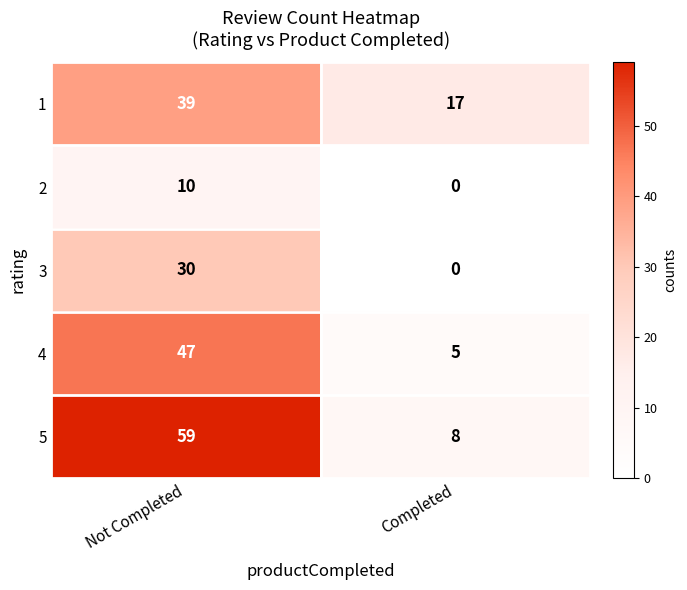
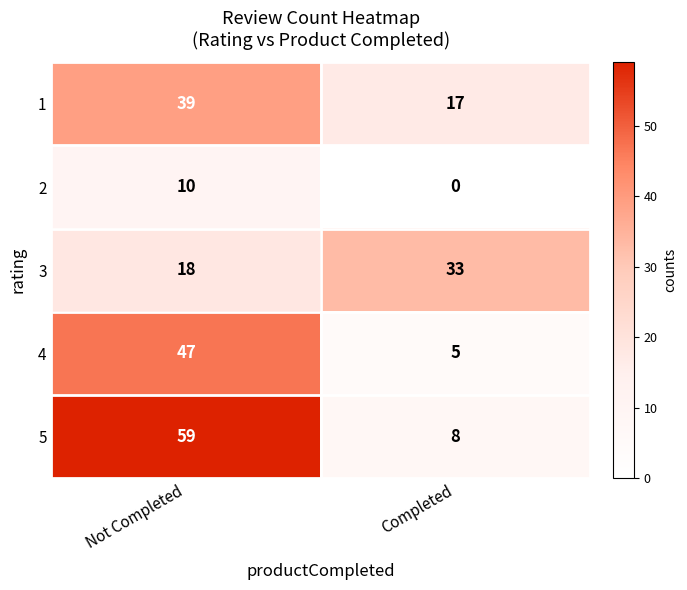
3, Not Completed: 30 -> 18
3, Completed: 0 -> 33
